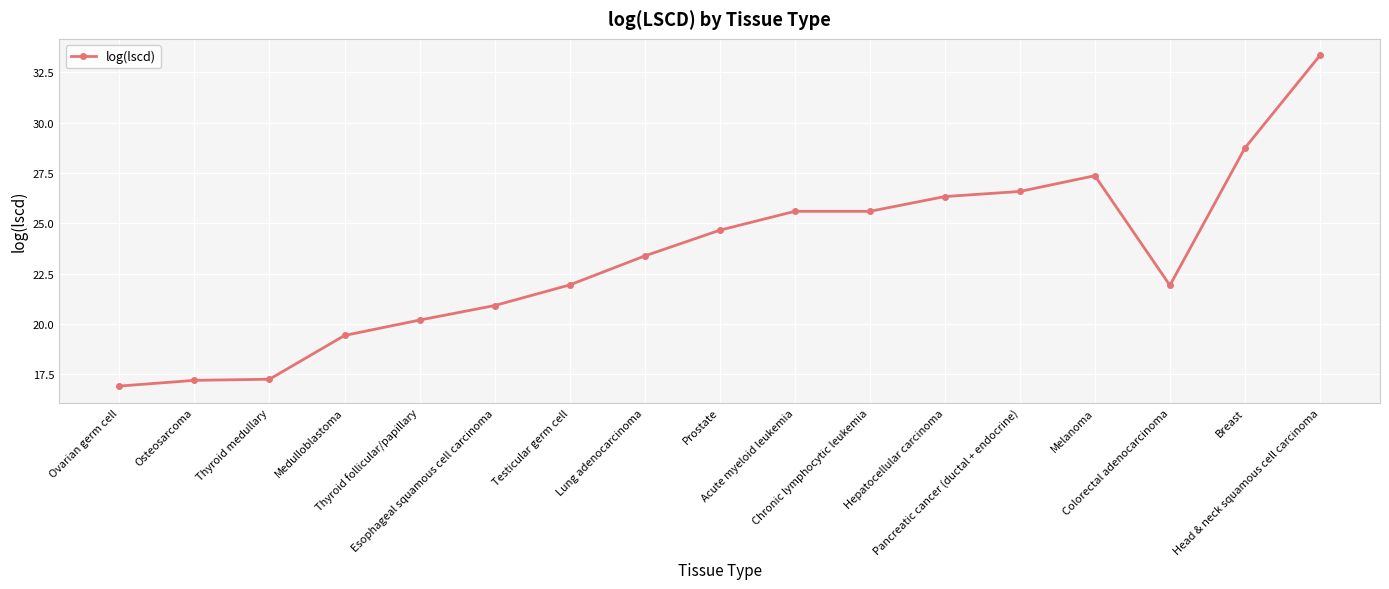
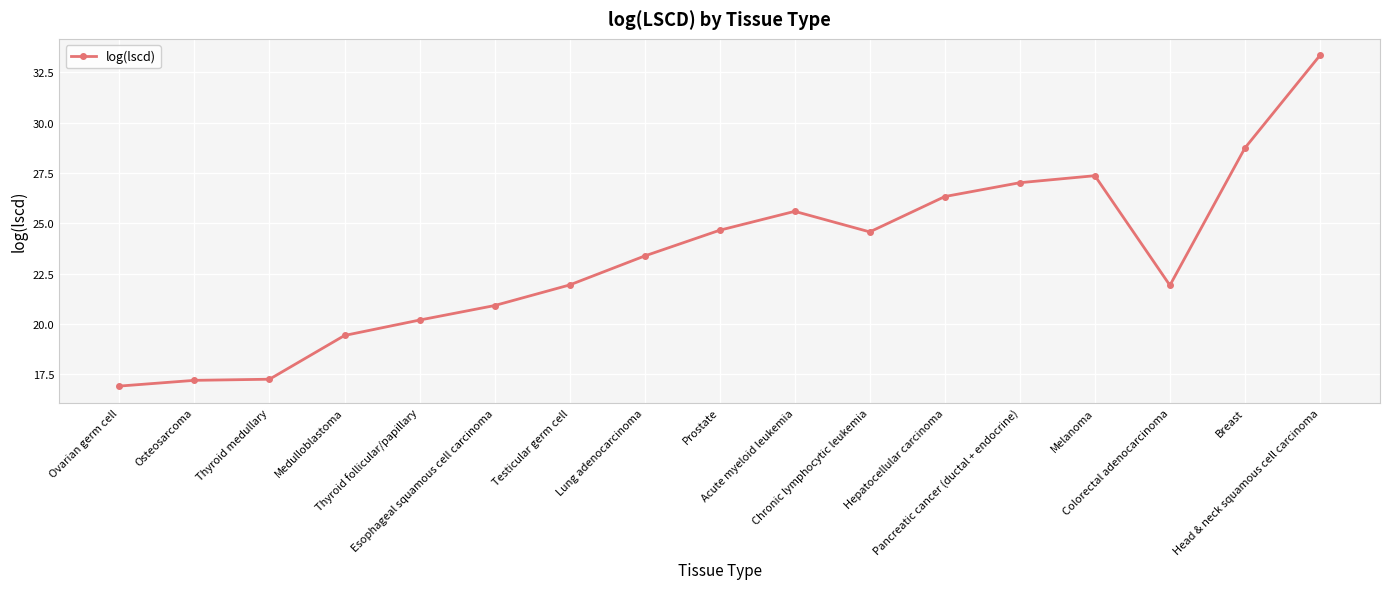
Chronic lymphocytic leukemia: 25.6 -> 24.6
Pancreatic cancer (ductal + endocrine): 26.6 -> 27.0
